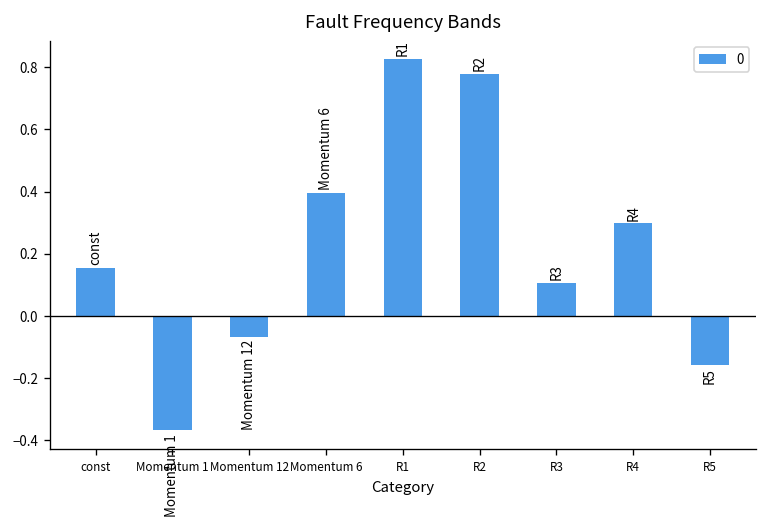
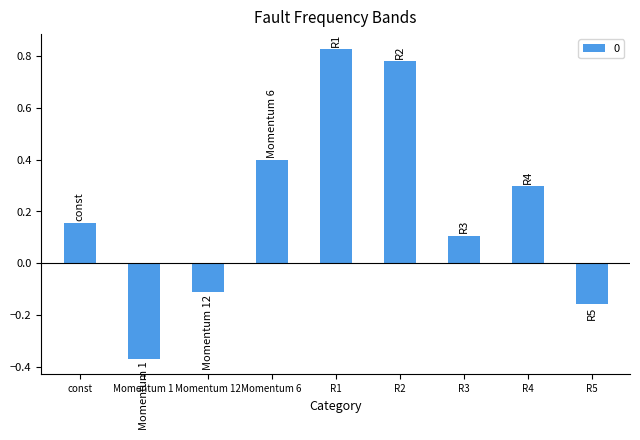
Momentum 12: -0.07 -> -0.11
